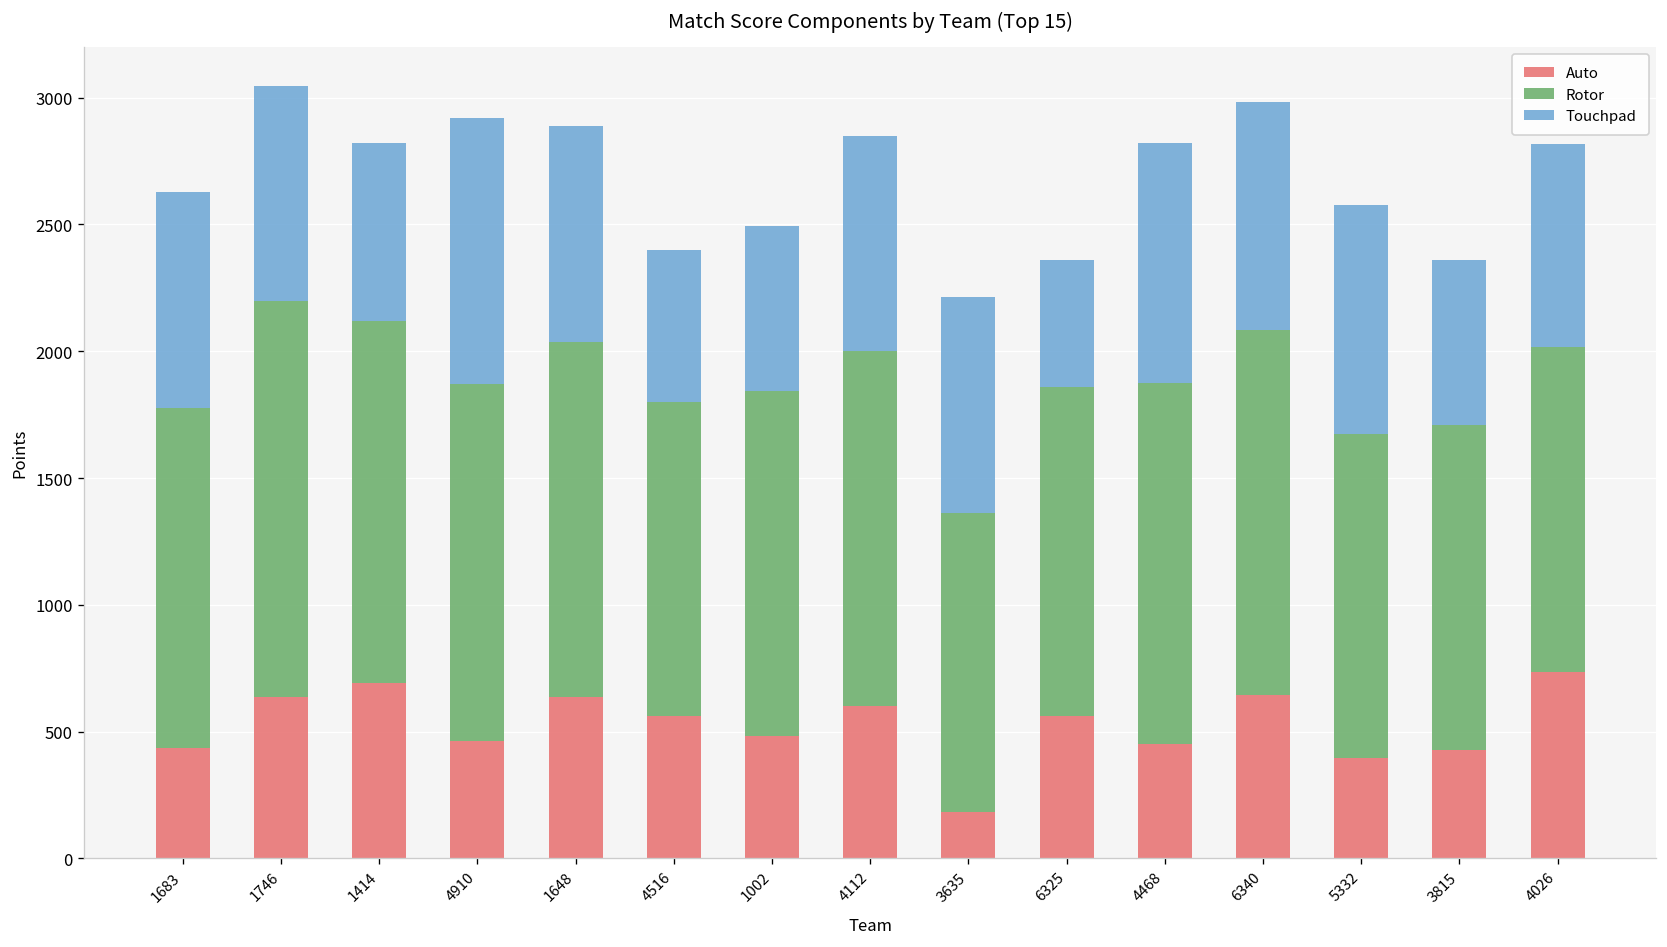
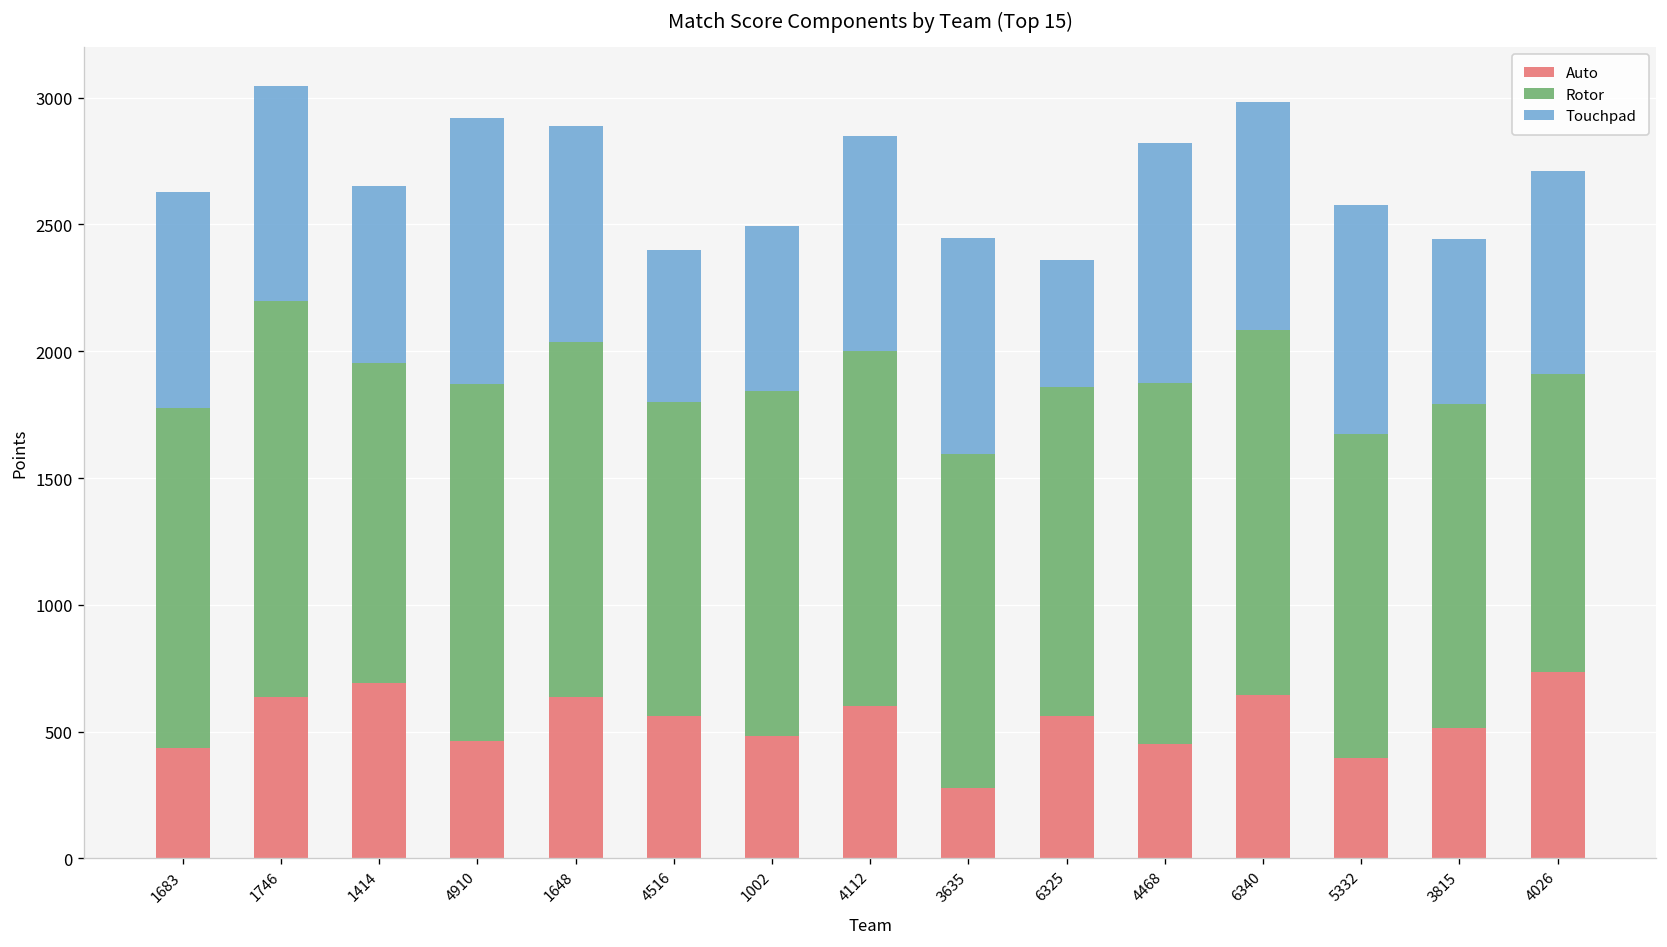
Rotor, 1414: 1430 -> 1260
Auto, 3635: 180 -> 280
Rotor, 3635: 1180 -> 1320
Auto, 3815: 430 -> 510
Rotor, 4026: 1280 -> 1170
